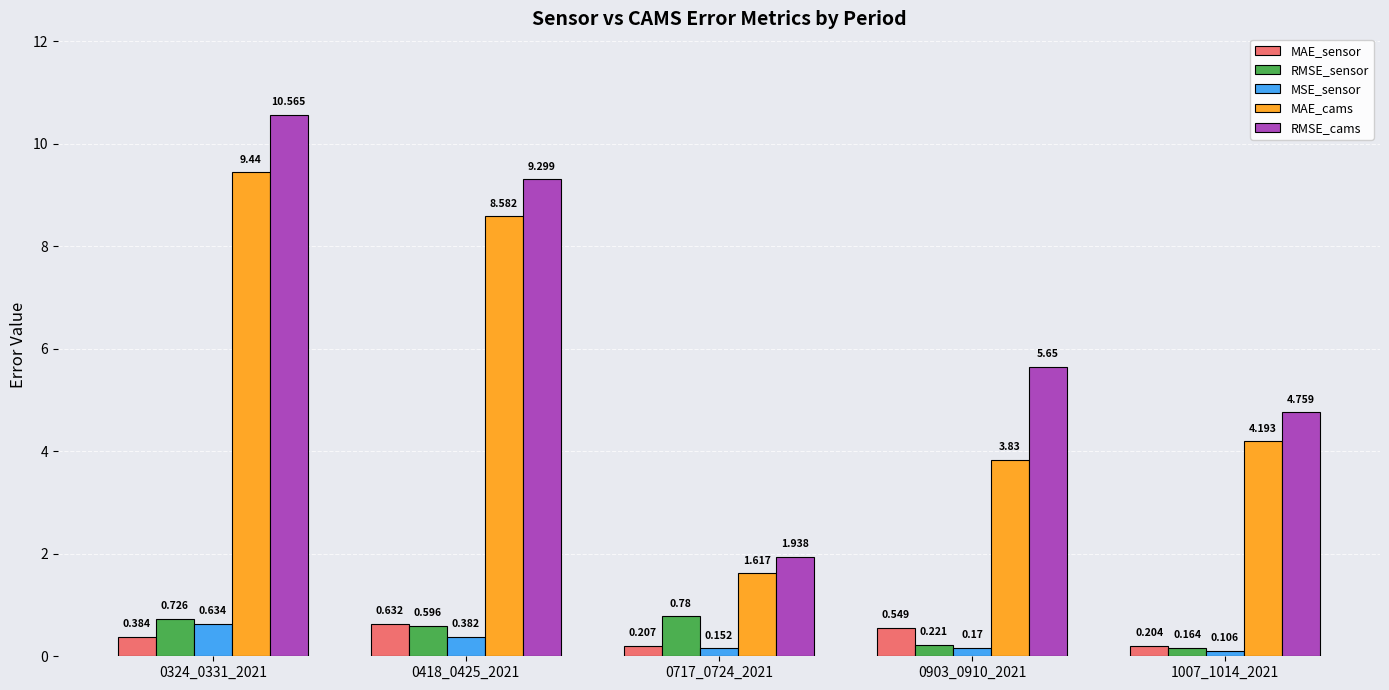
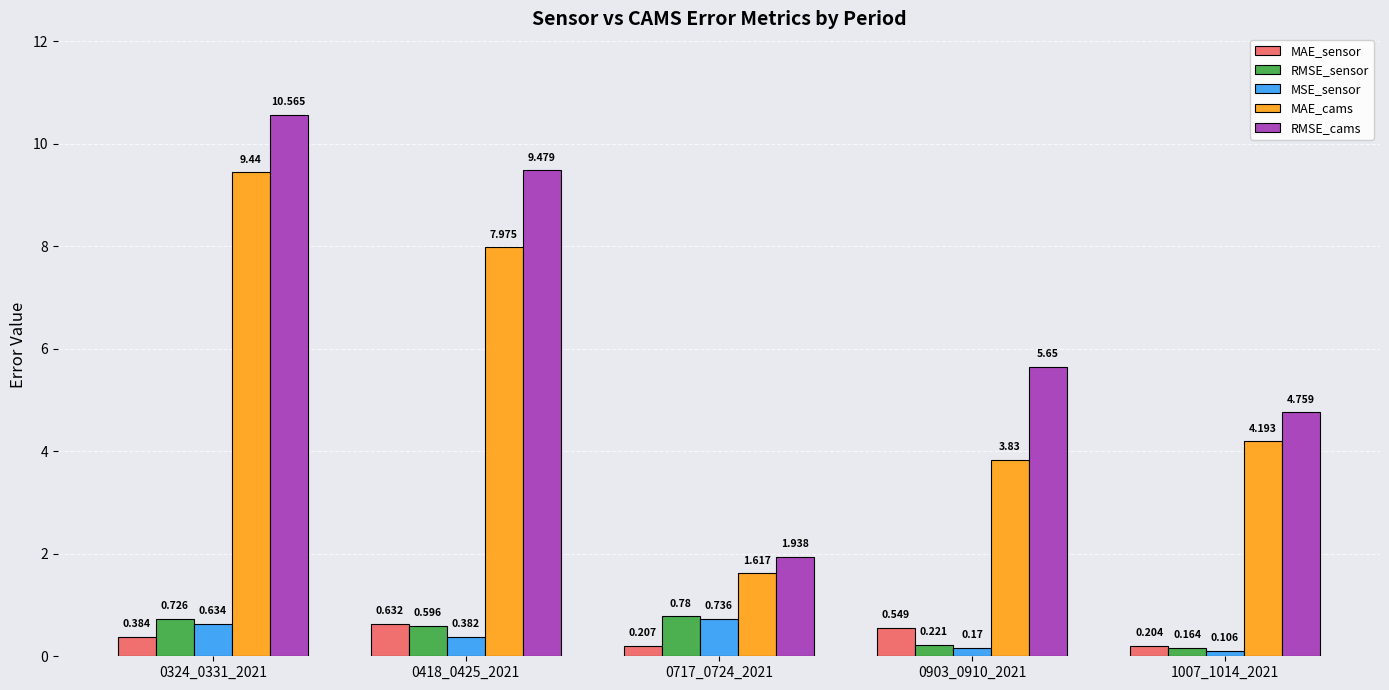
MAE_cams, 0418_0425_2021: 8.582 -> 7.975
RMSE_cams, 0418_0425_2021: 9.299 -> 9.479
MSE_sensor, 0717_0724_2021: 0.152 -> 0.736
